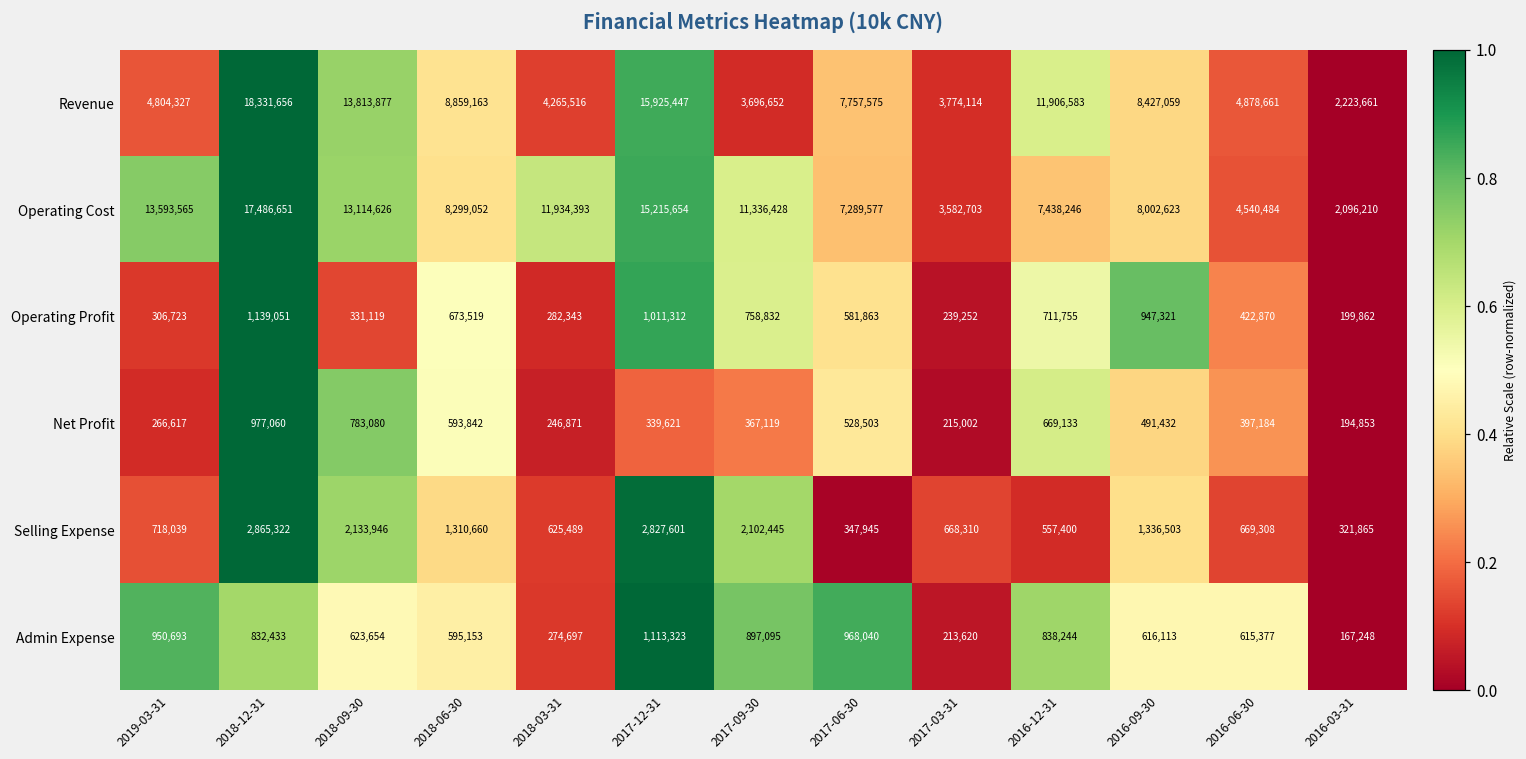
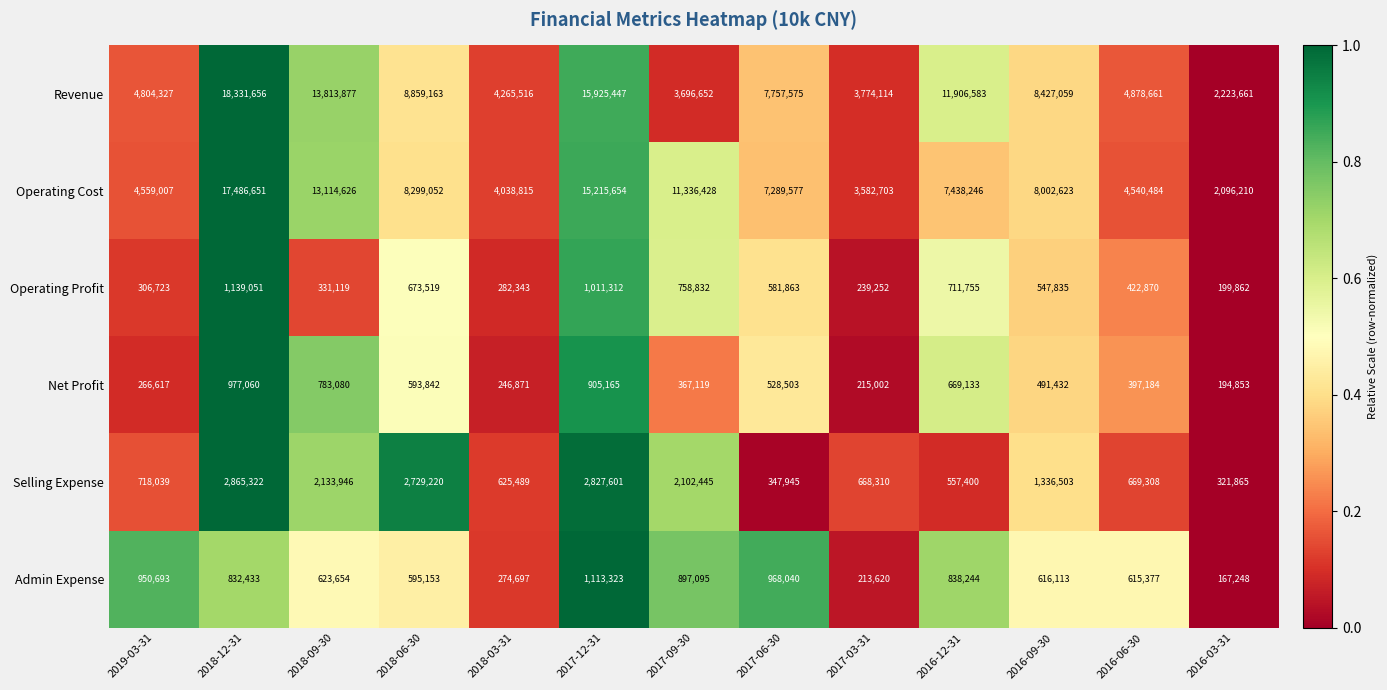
Operating Cost, 2019-03-31: 13,593,565 -> 4,559,007
Operating Cost, 2018-03-31: 11,934,393 -> 4,038,815
Operating Profit, 2016-09-30: 947,321 -> 547,835
Net Profit, 2017-12-31: 339,621 -> 905,165
Selling Expense, 2018-06-30: 1,310,660 -> 2,729,220
